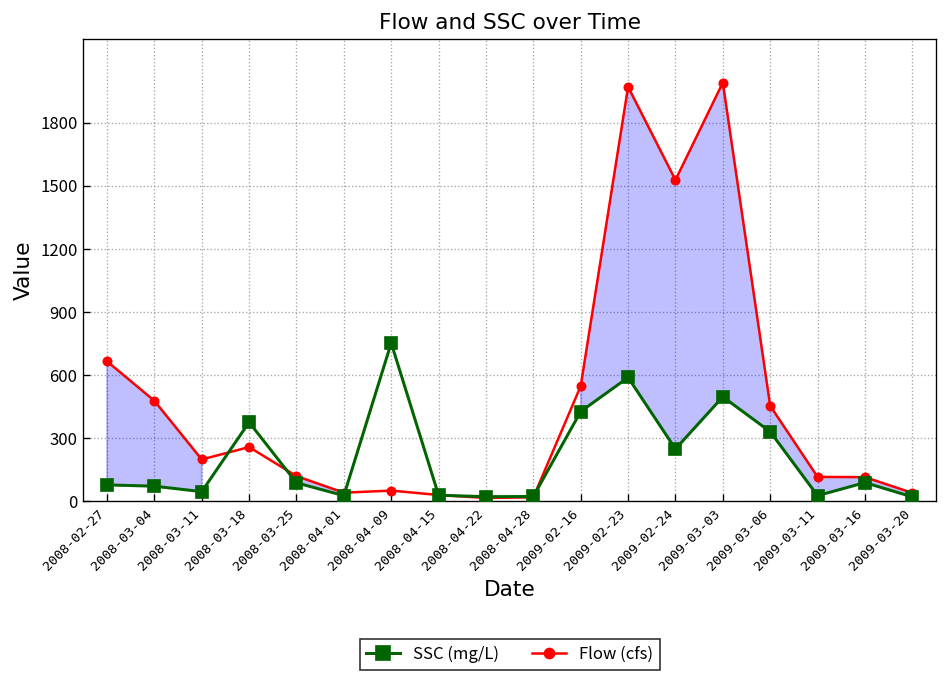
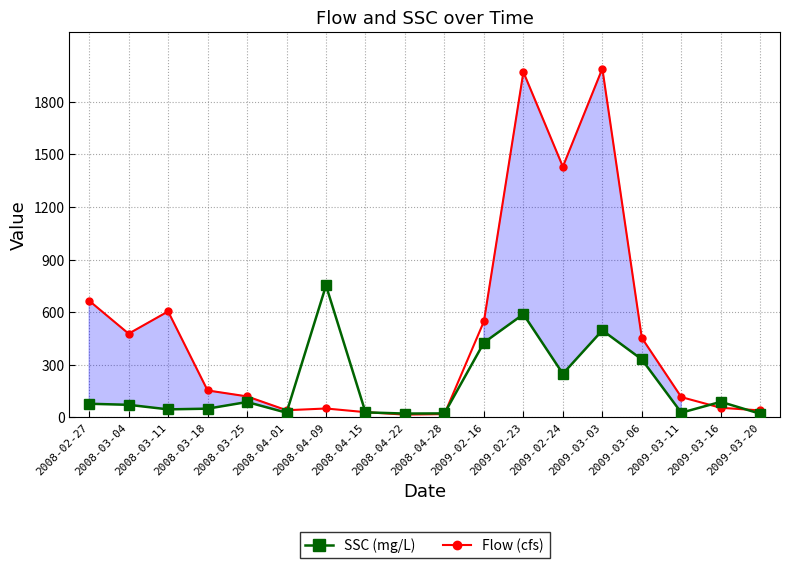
Flow (cfs), 2008-03-11: 200 -> 600
SSC (mg/L), 2008-03-18: 380 -> 50
Flow (cfs), 2008-03-18: 260 -> 150
Flow (cfs), 2009-02-24: 1530 -> 1430
Flow (cfs), 2009-03-16: 110 -> 50
